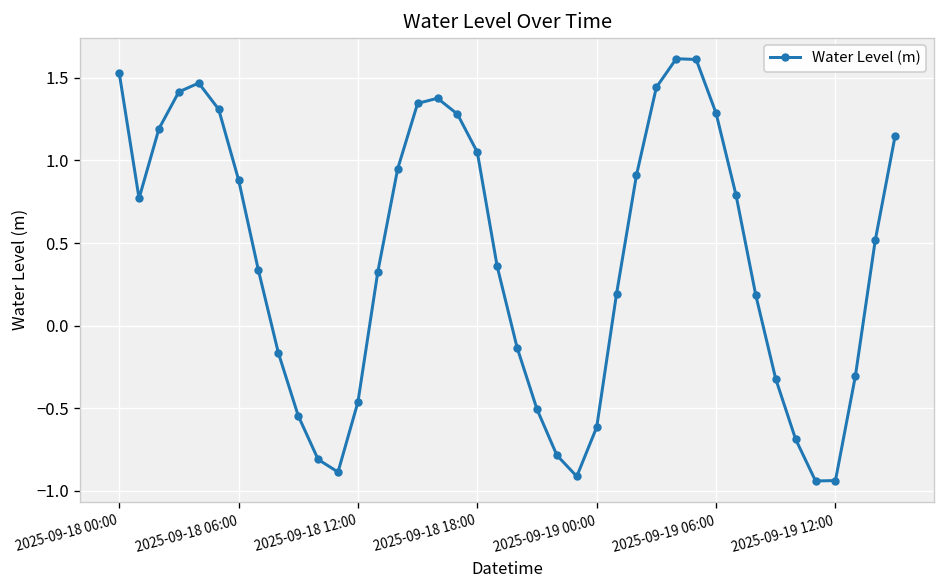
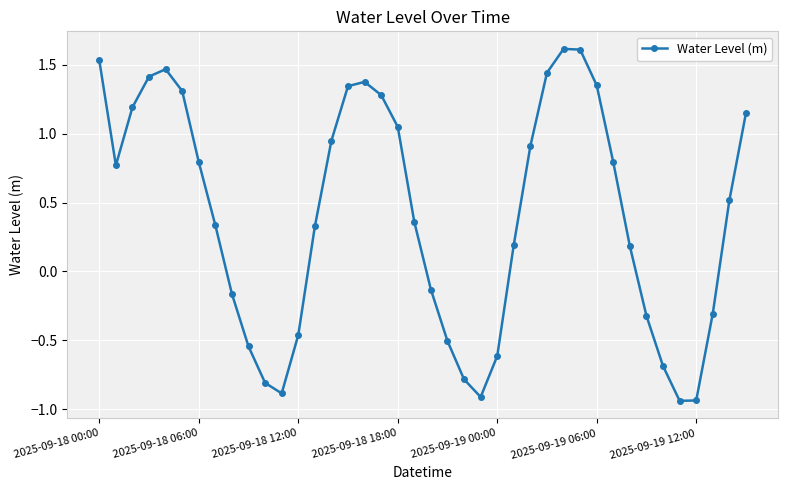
2025-09-18 06:00: 0.88 -> 0.79
2025-09-19 06:00: 1.29 -> 1.35
